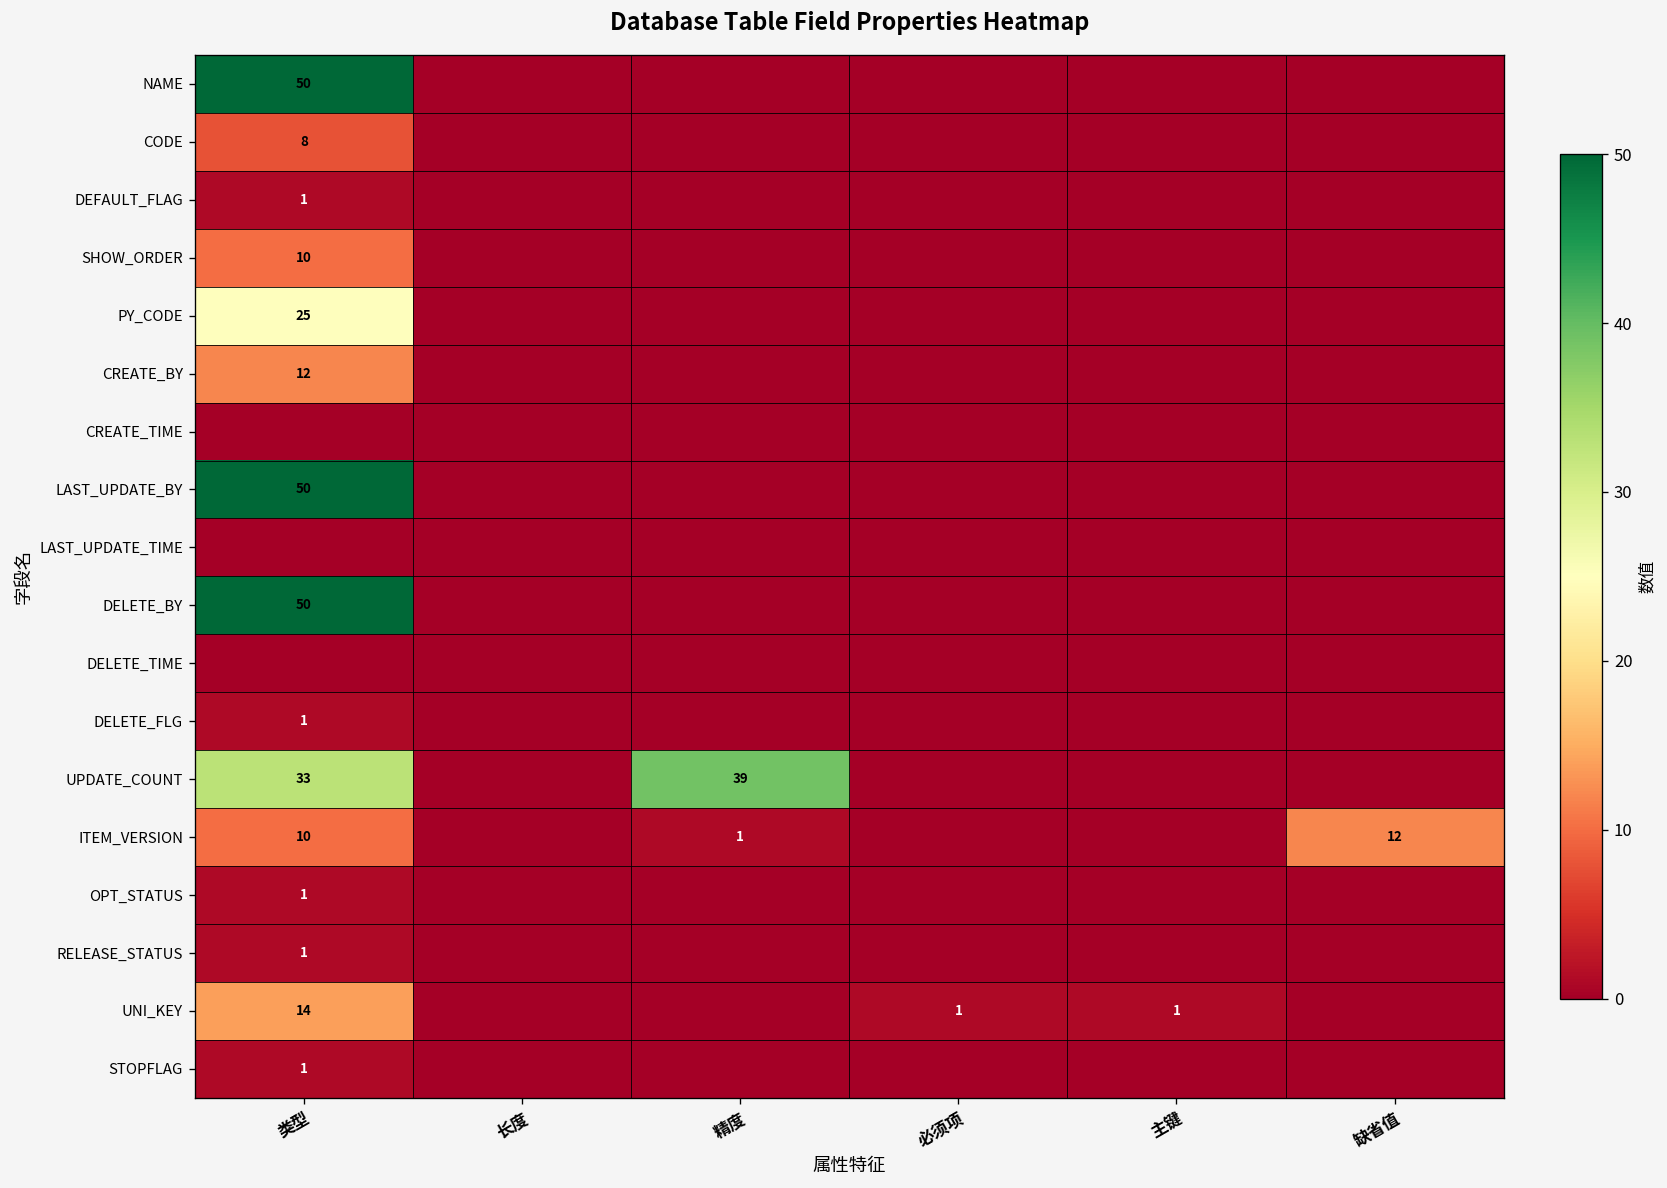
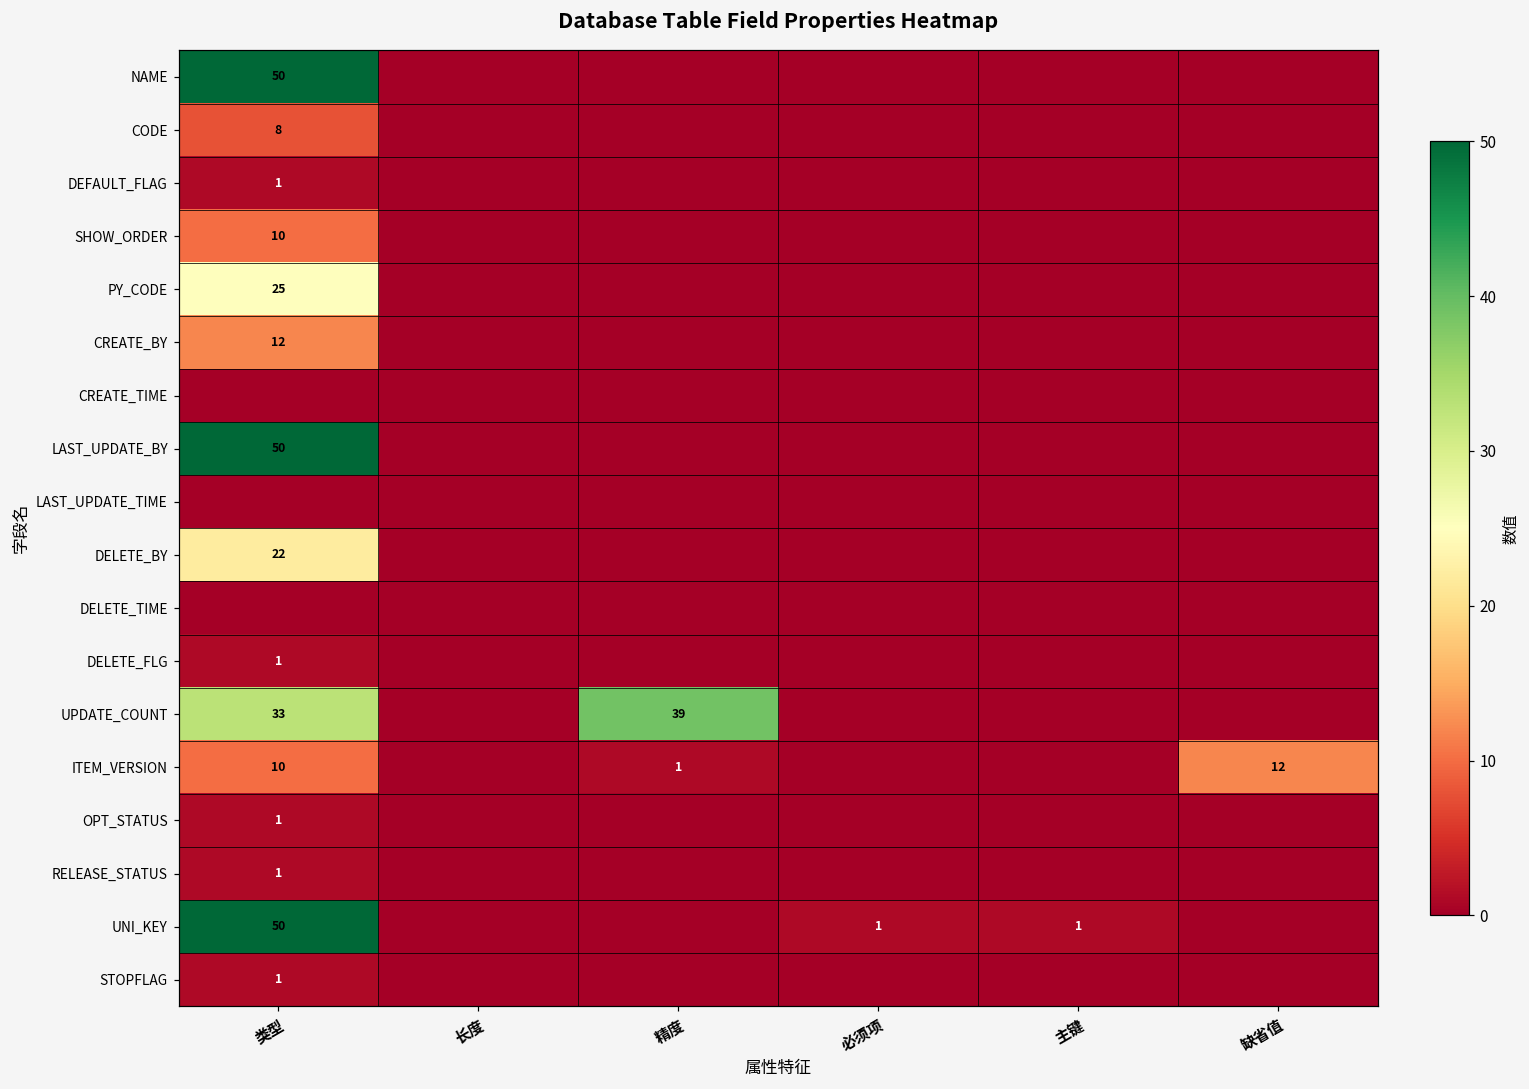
DELETE_BY, 类型: 50 -> 22
UNI_KEY, 类型: 14 -> 50
